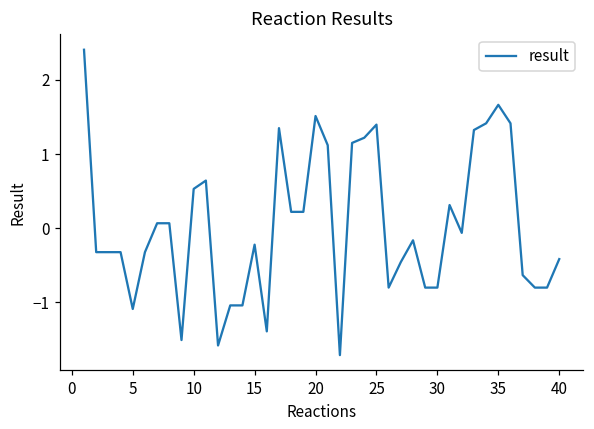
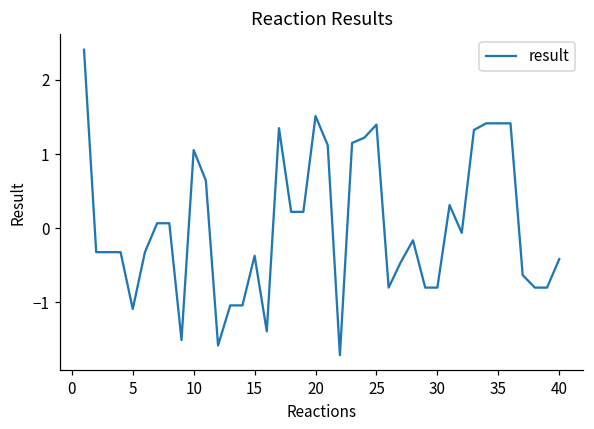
10: 0.5 -> 1.1
15: -0.2 -> -0.4
35: 1.7 -> 1.4
